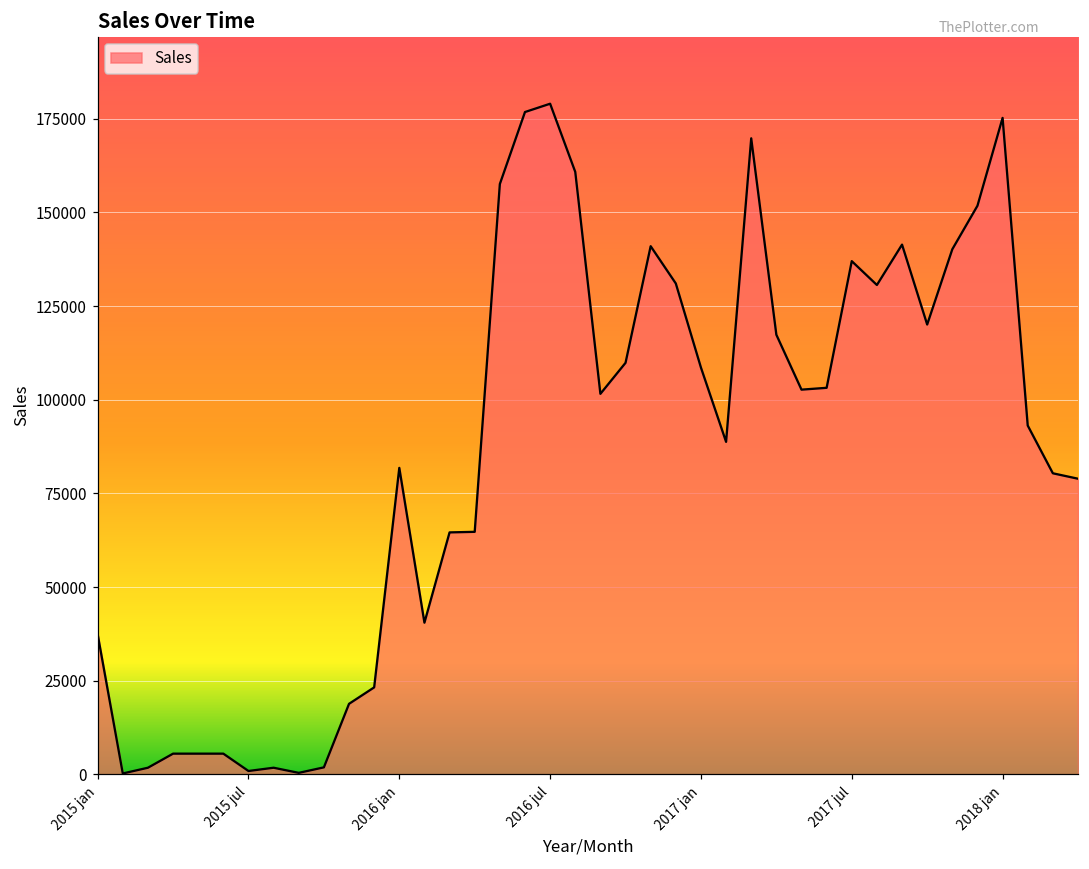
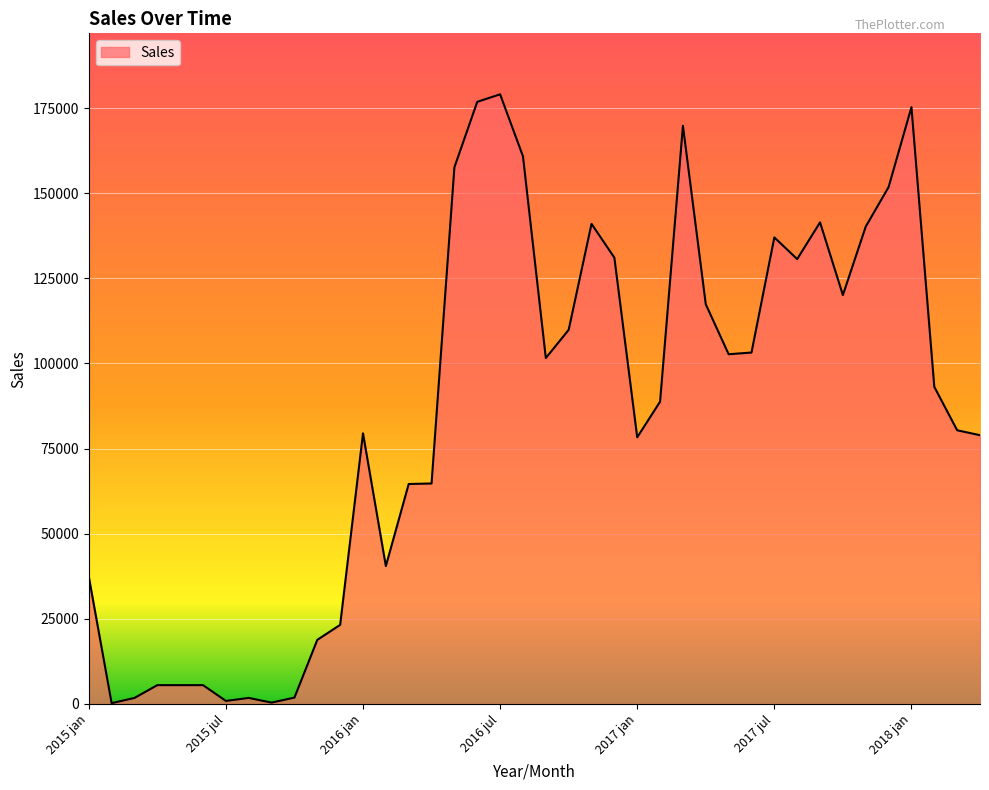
2016 jan: 82000 -> 79000
2017 jan: 109000 -> 78000
